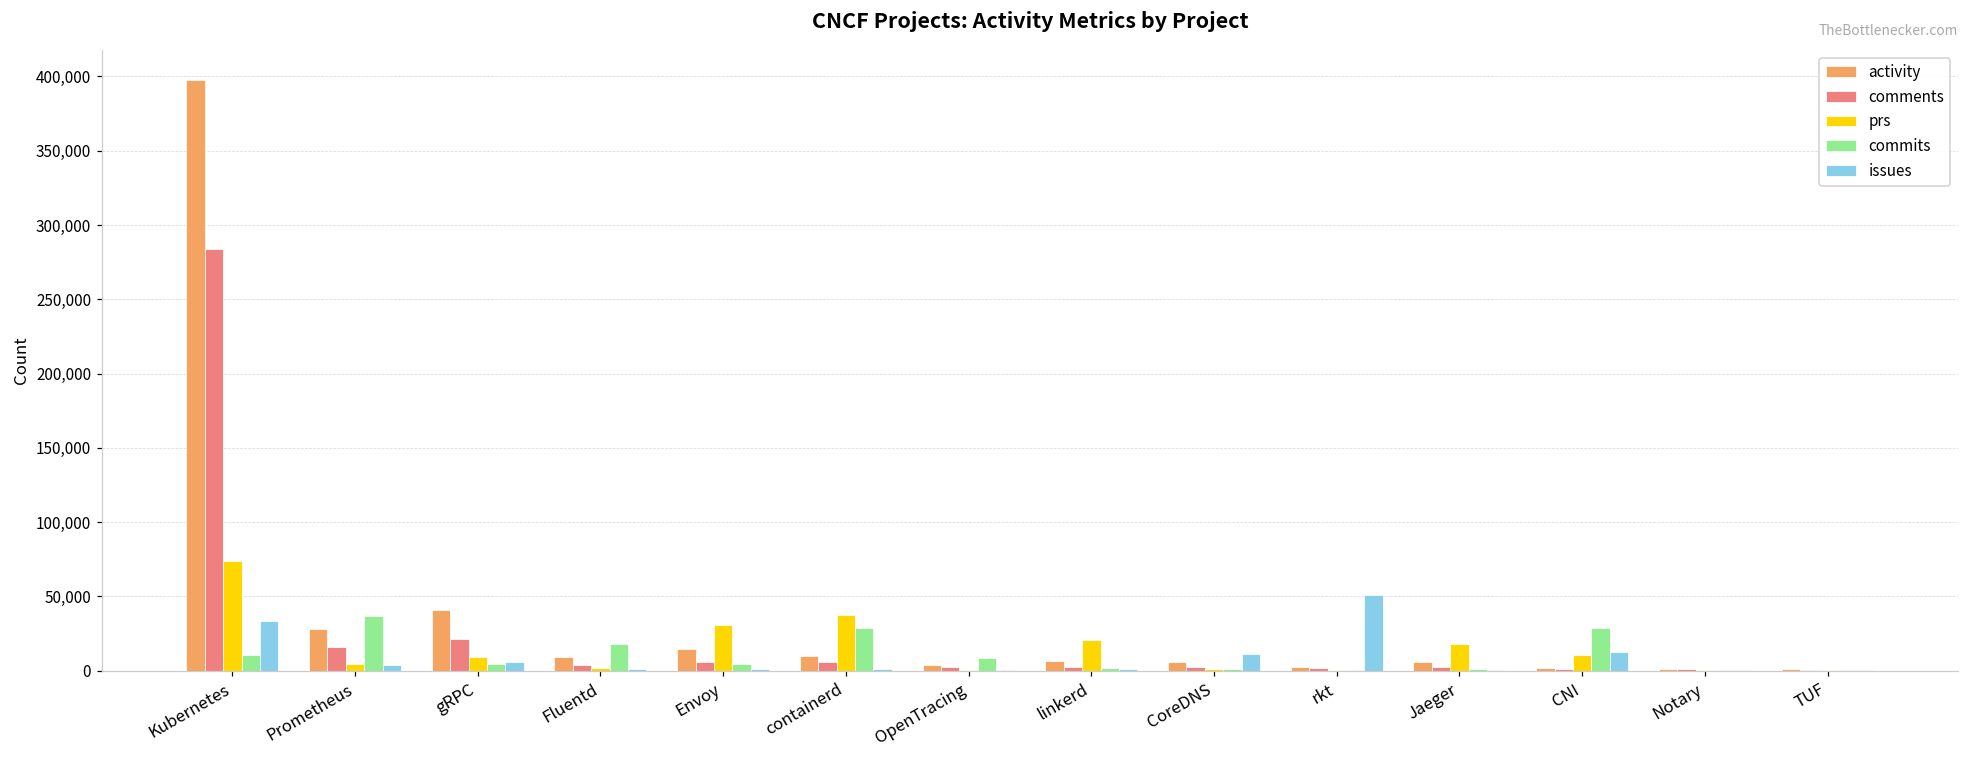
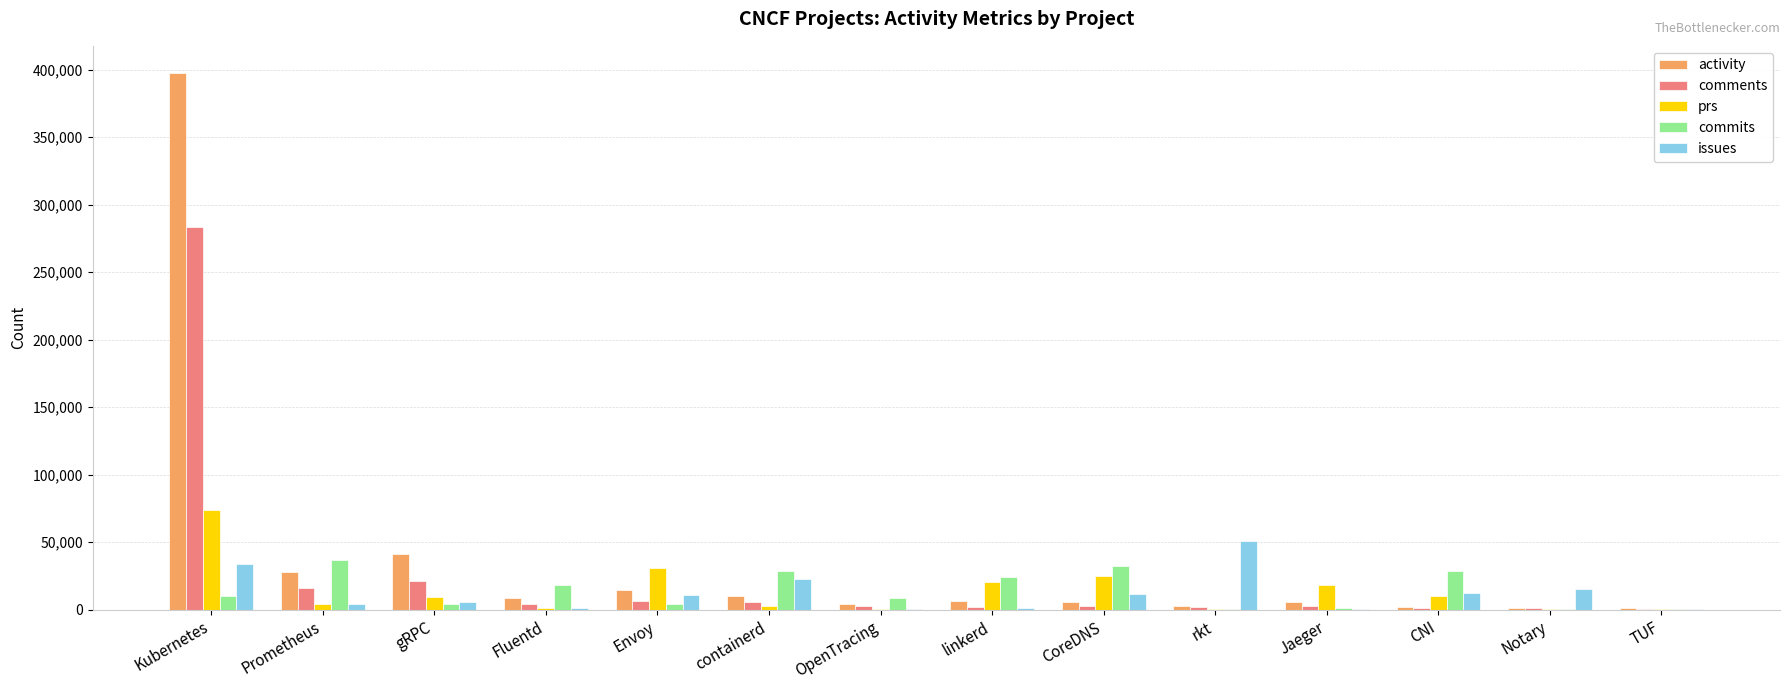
issues, Envoy: 1,000 -> 11,000
prs, containerd: 37,000 -> 3,000
issues, containerd: 1,000 -> 23,000
commits, linkerd: 2,000 -> 24,000
prs, CoreDNS: 1,000 -> 25,000
commits, CoreDNS: 1,000 -> 33,000
issues, Notary: 0 -> 15,000
